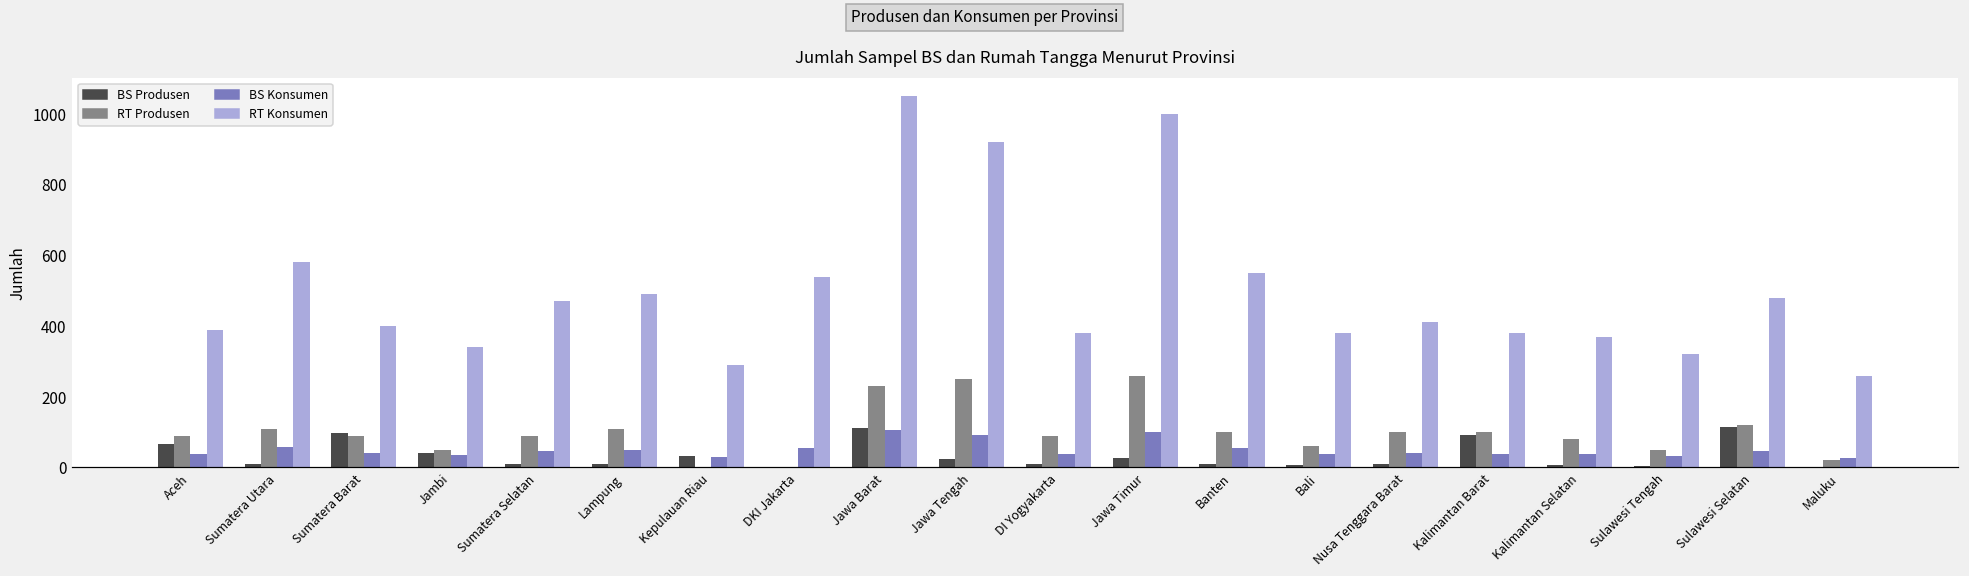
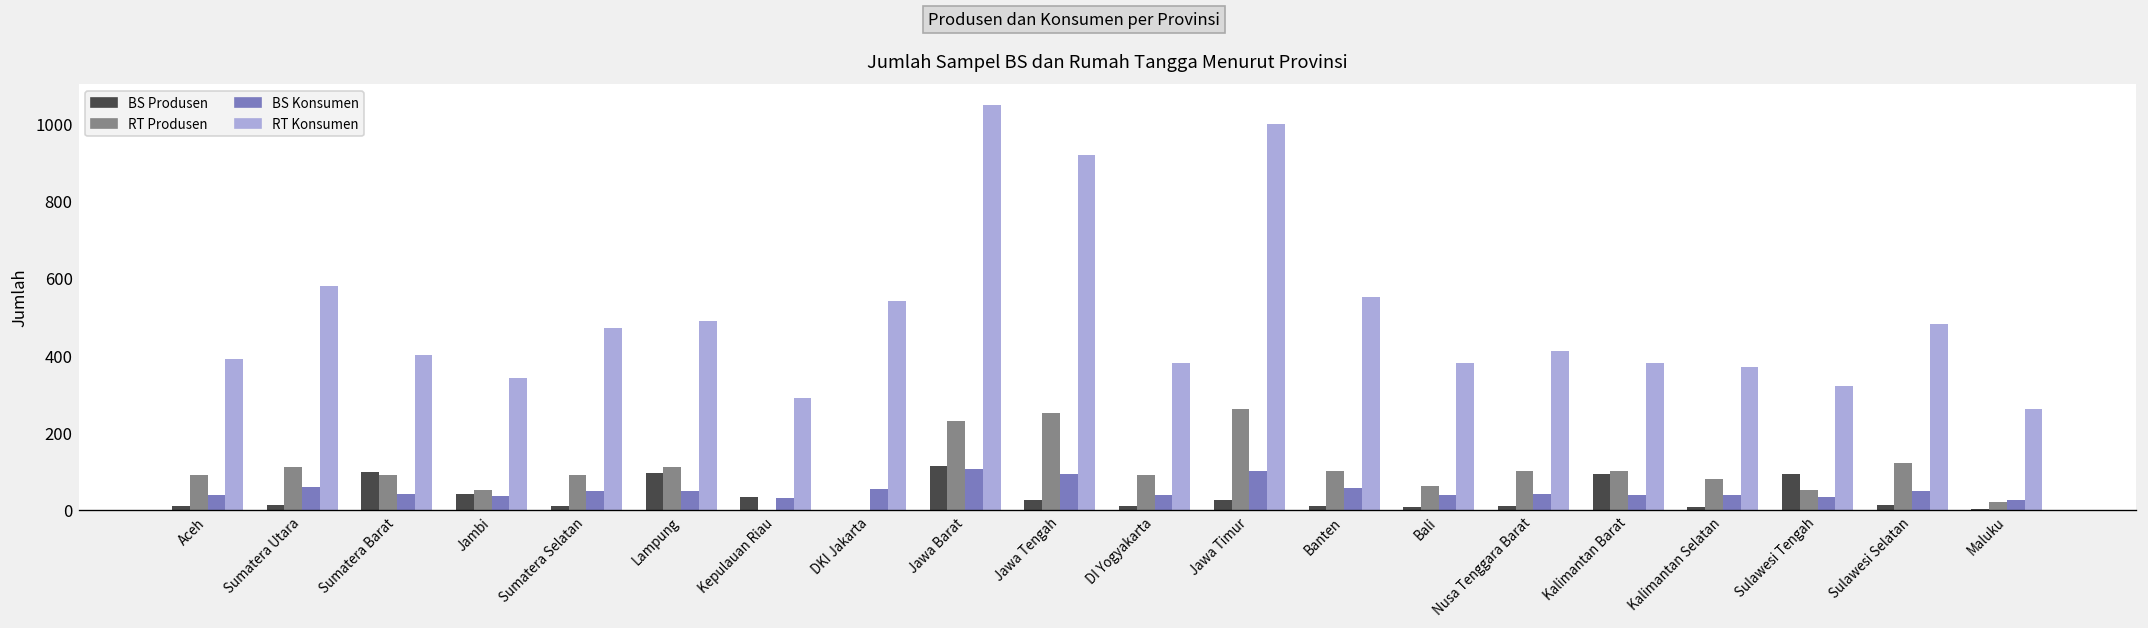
BS Produsen, Aceh: 70 -> 10
BS Produsen, Lampung: 10 -> 90
BS Produsen, Sulawesi Tengah: 10 -> 90
BS Produsen, Sulawesi Selatan: 120 -> 10
